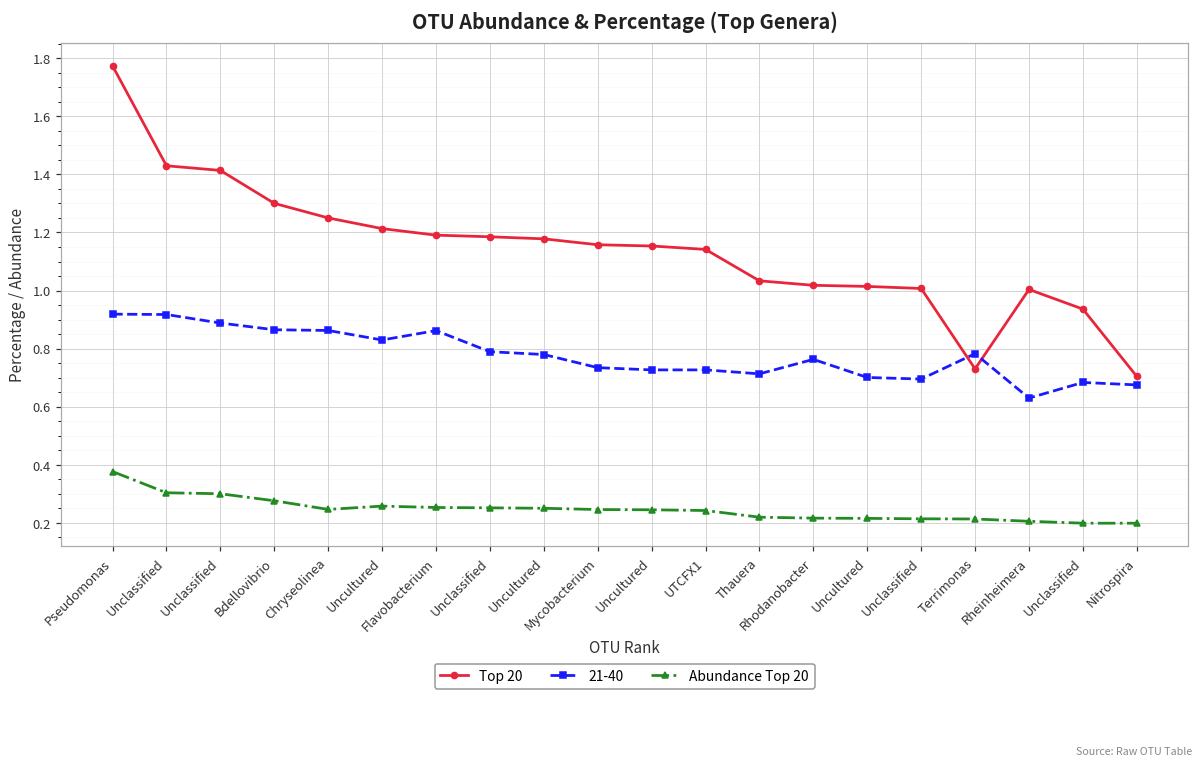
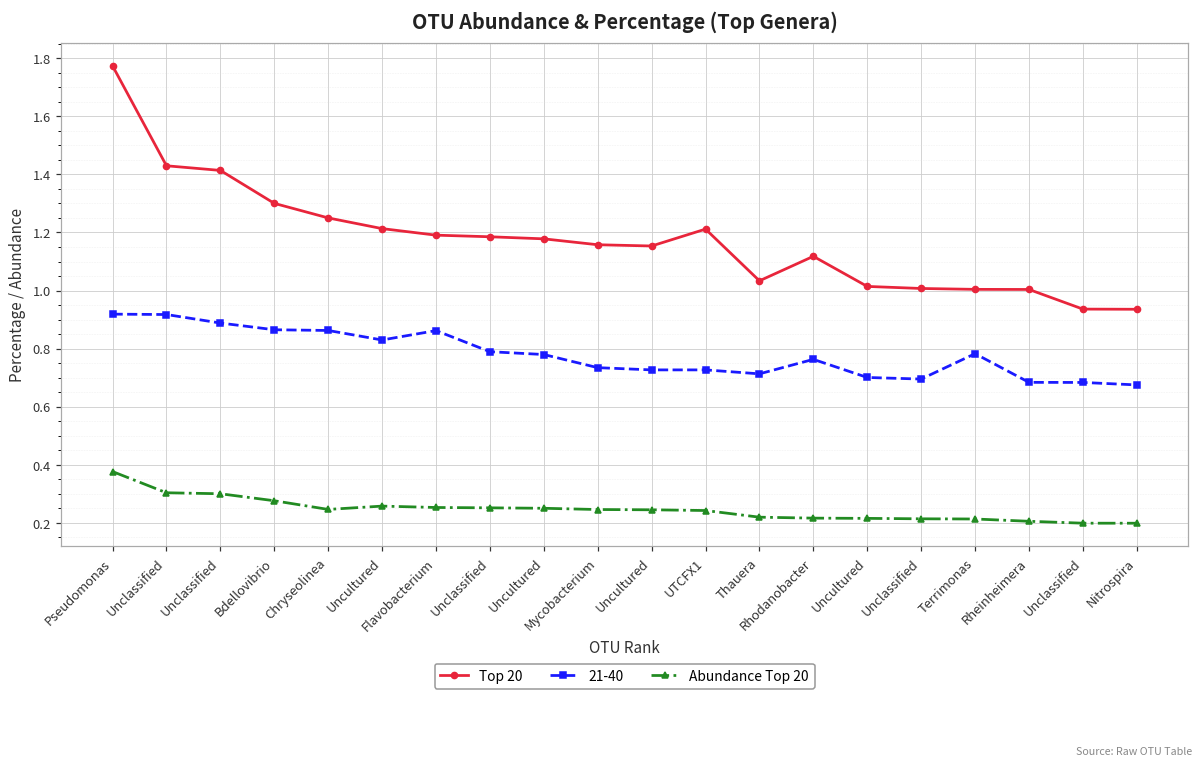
Top 20, UTCFX1: 1.14 -> 1.21
Top 20, Rhodanobacter: 1.02 -> 1.12
Top 20, Terrimonas: 0.73 -> 1.00
21-40, Rheinheimera: 0.63 -> 0.68
Top 20, Nitrospira: 0.70 -> 0.94
